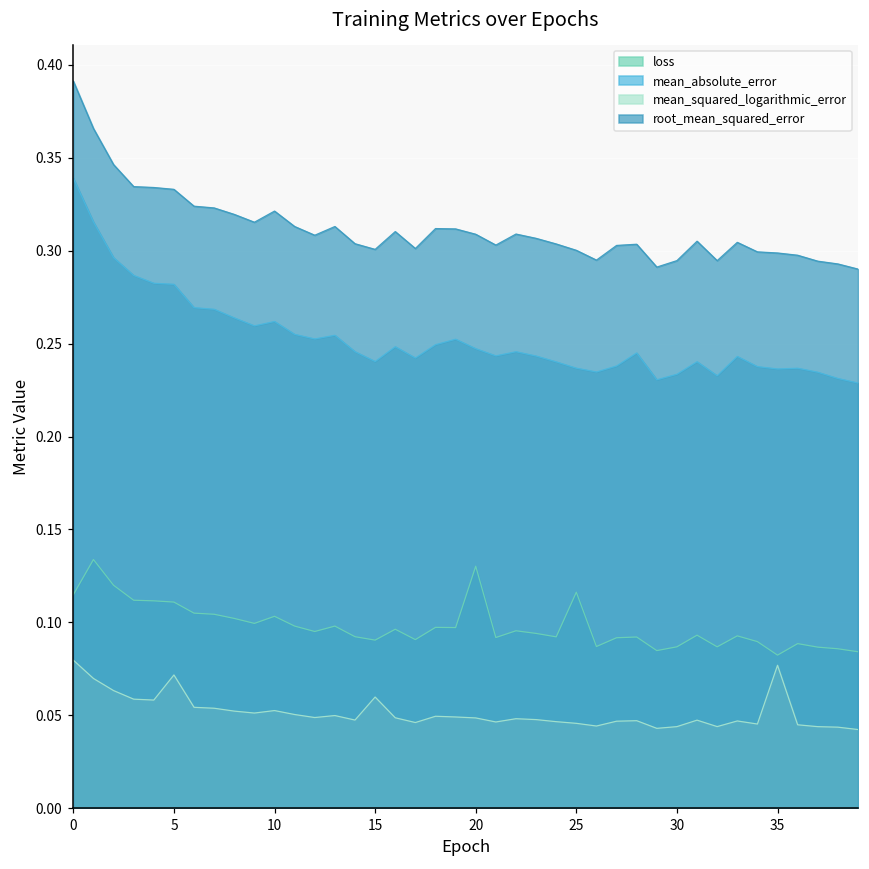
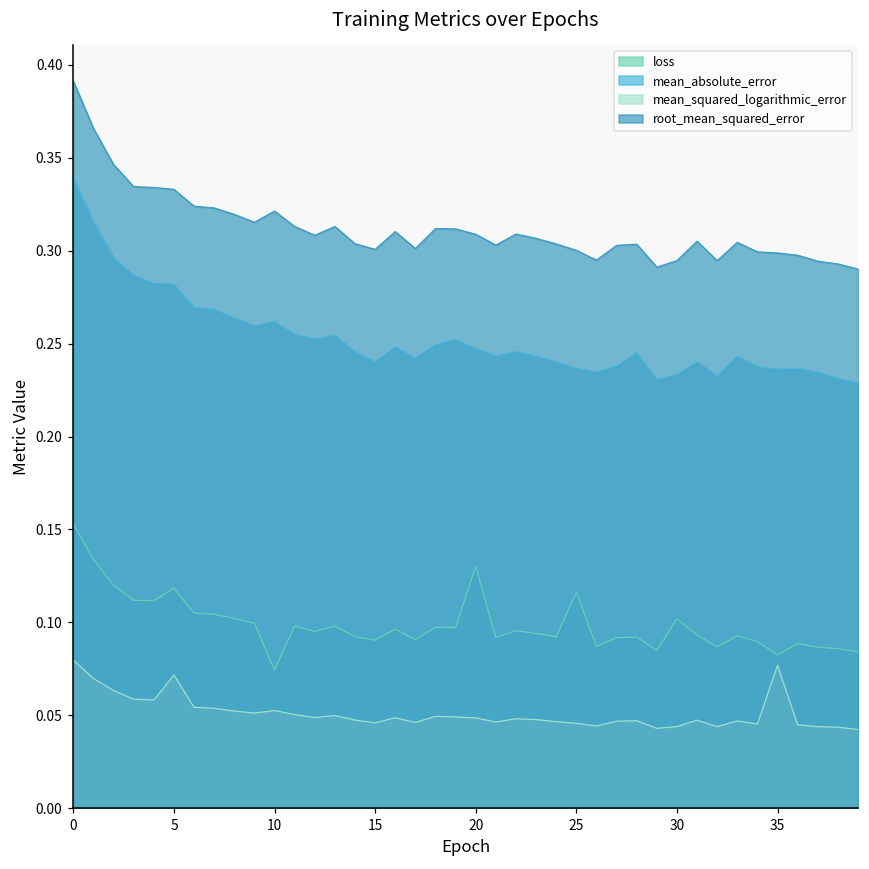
loss, 0: 0.115 -> 0.153
loss, 5: 0.111 -> 0.118
loss, 10: 0.103 -> 0.074
mean_squared_logarithmic_error, 15: 0.060 -> 0.046
loss, 30: 0.087 -> 0.102
